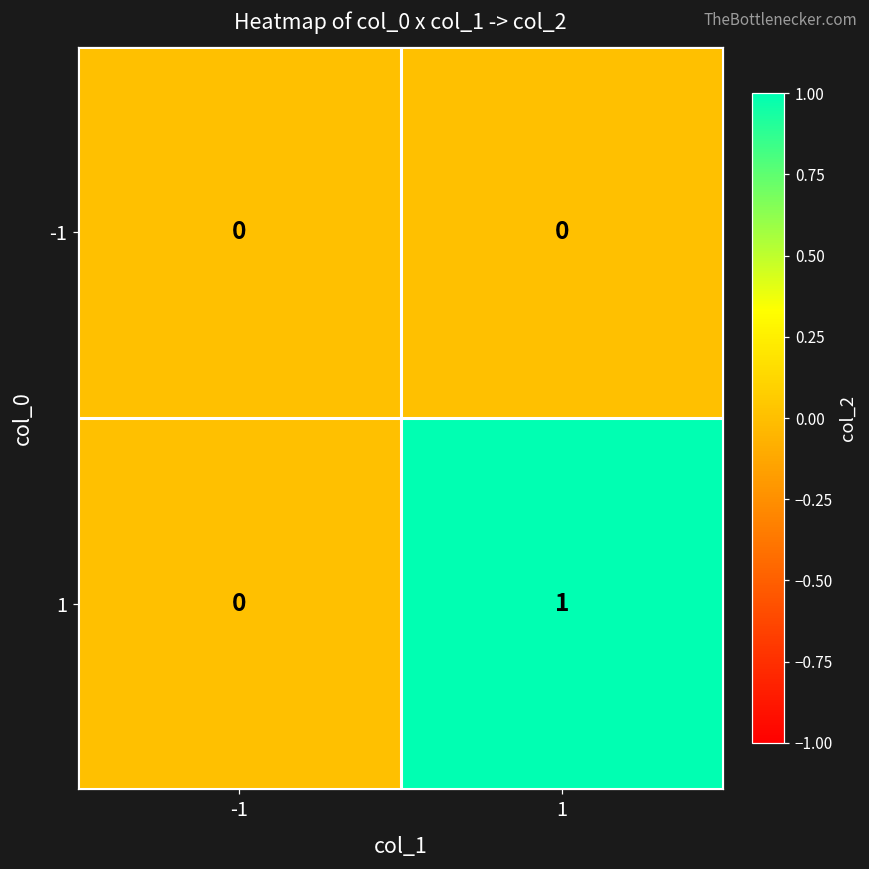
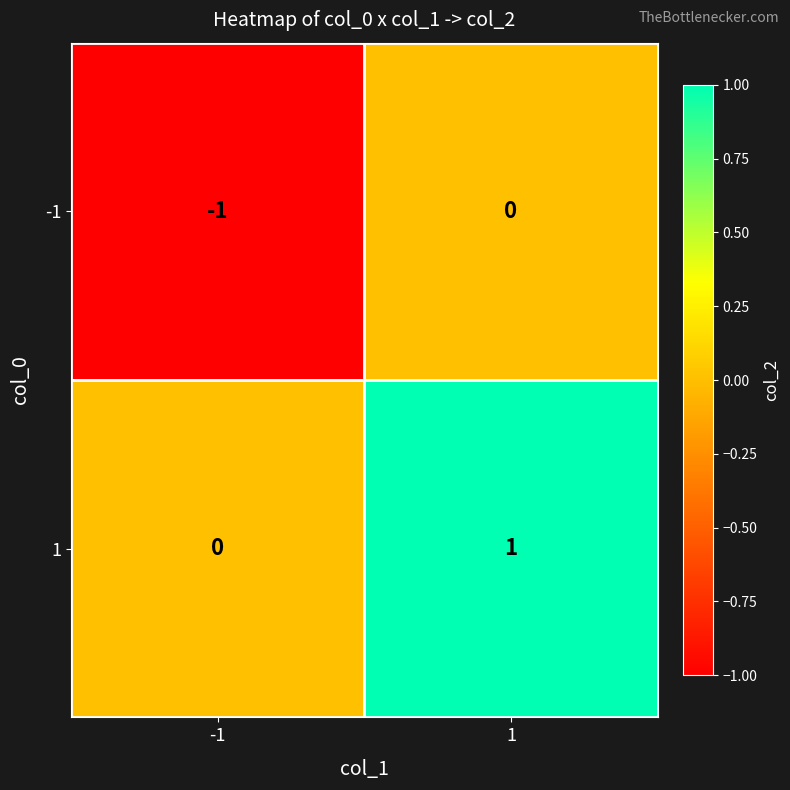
-1, -1: 0 -> -1
